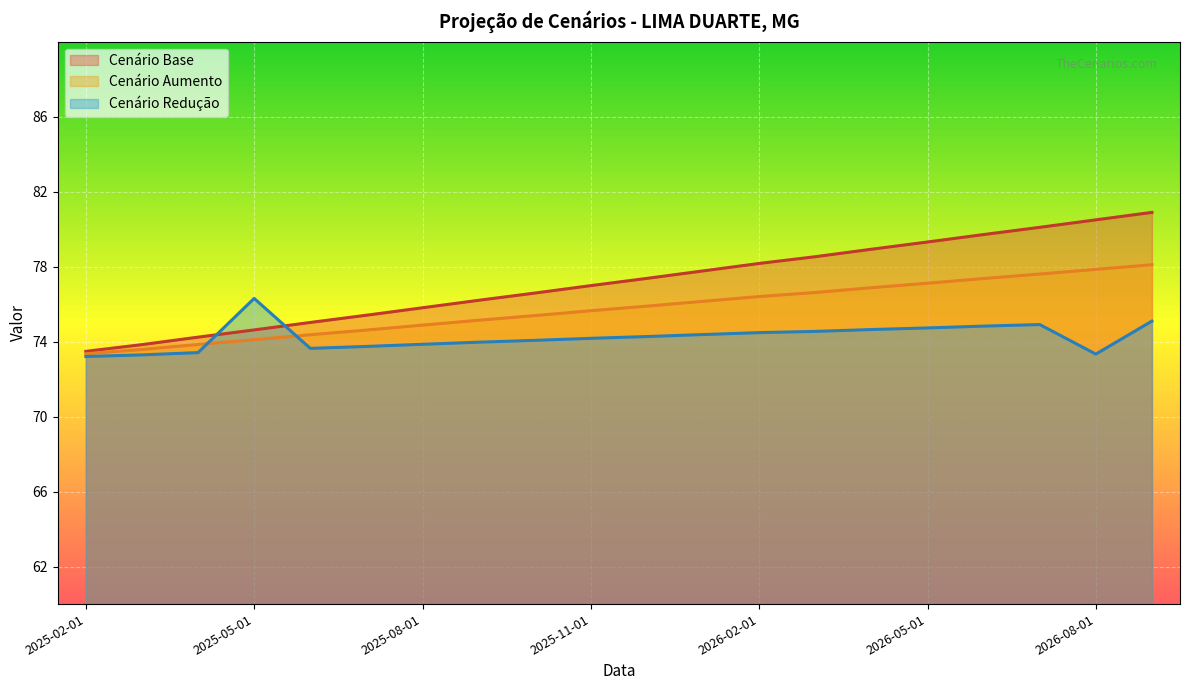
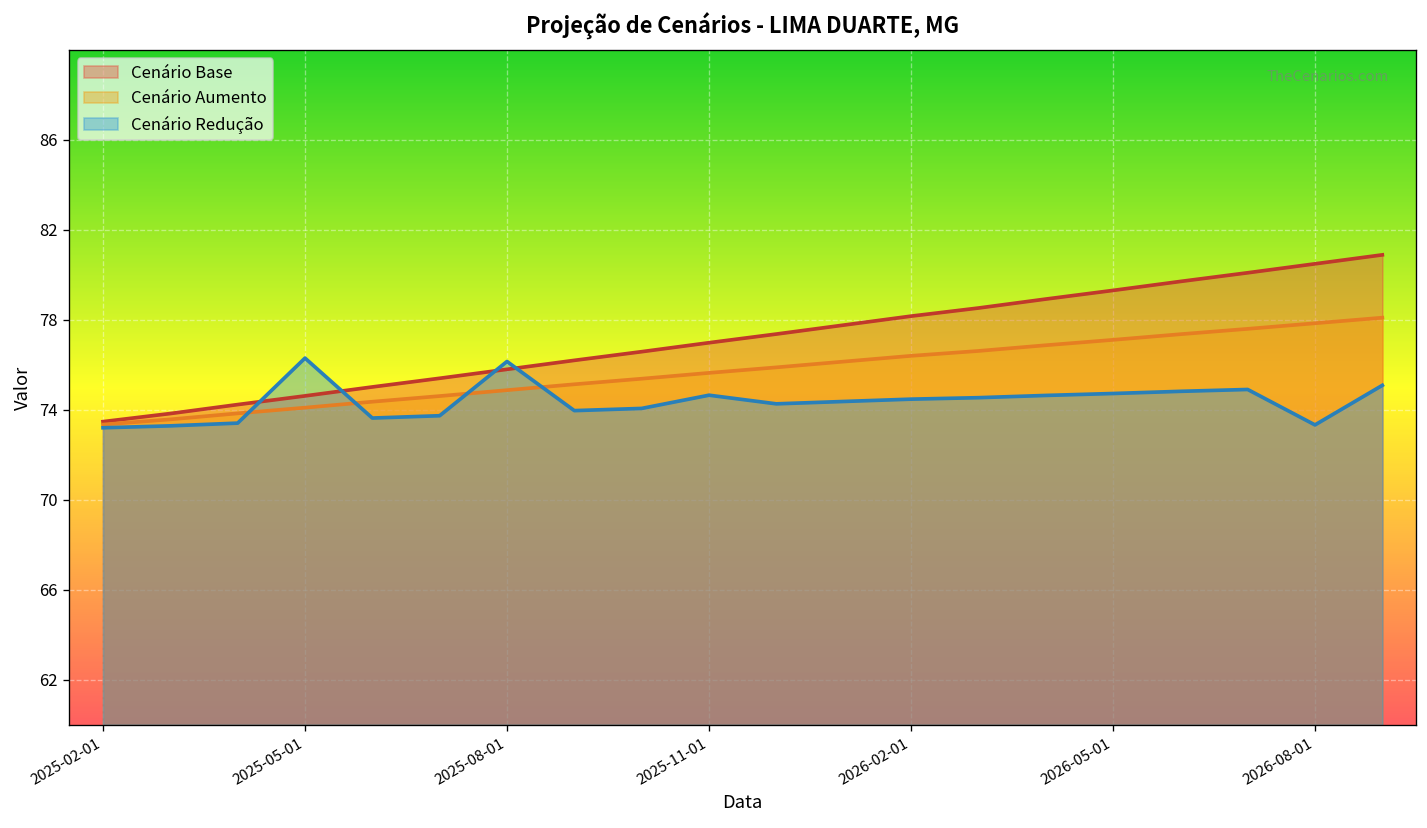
Cenário Redução, 2025-08-01: 73.9 -> 76.2
Cenário Redução, 2025-11-01: 74.2 -> 74.7
